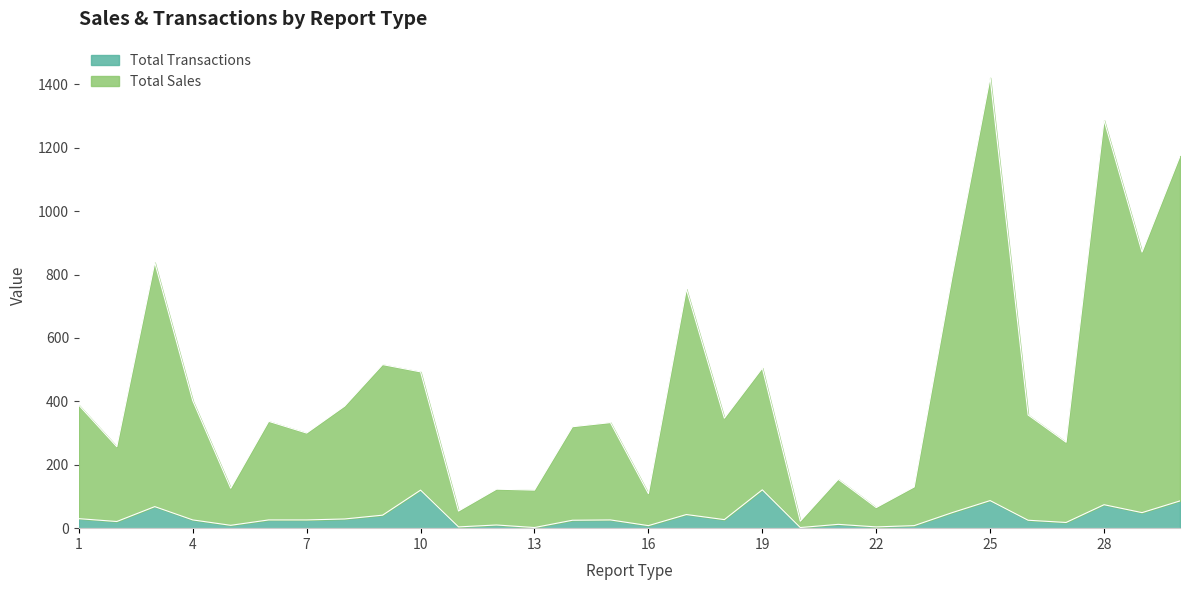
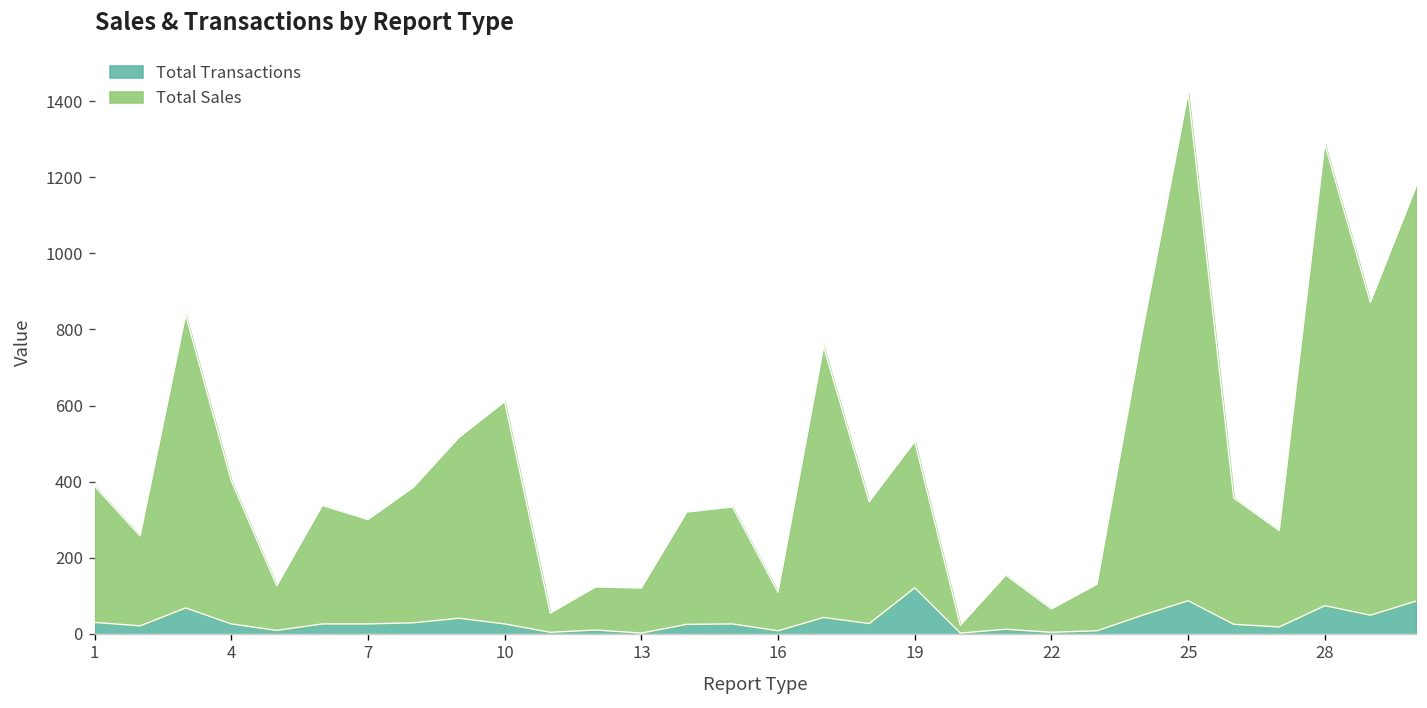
Total Transactions, 10: 120 -> 30
Total Sales, 10: 370 -> 580
